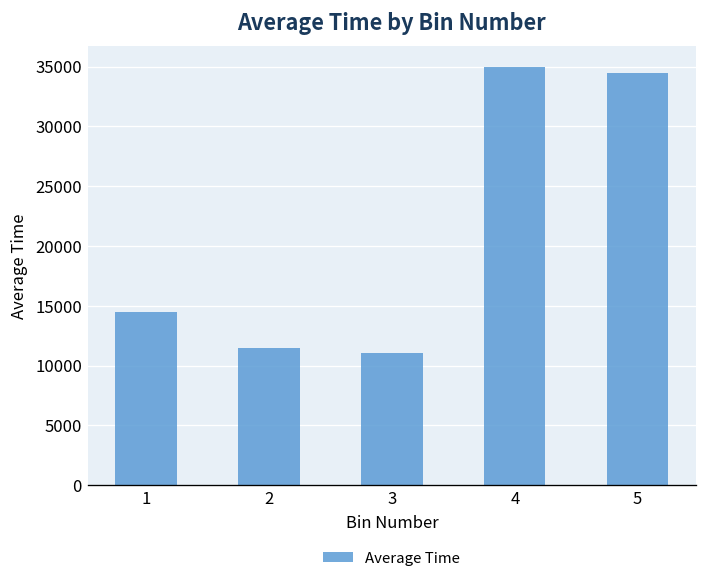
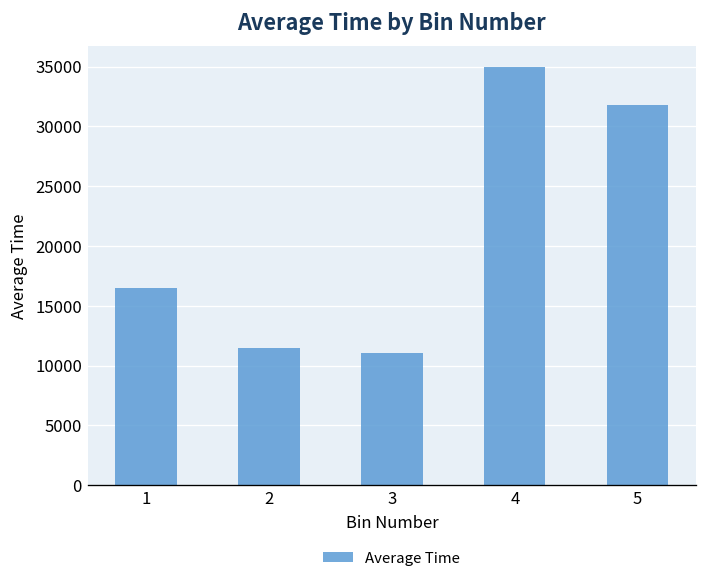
1: 15000 -> 16000
5: 34000 -> 32000
